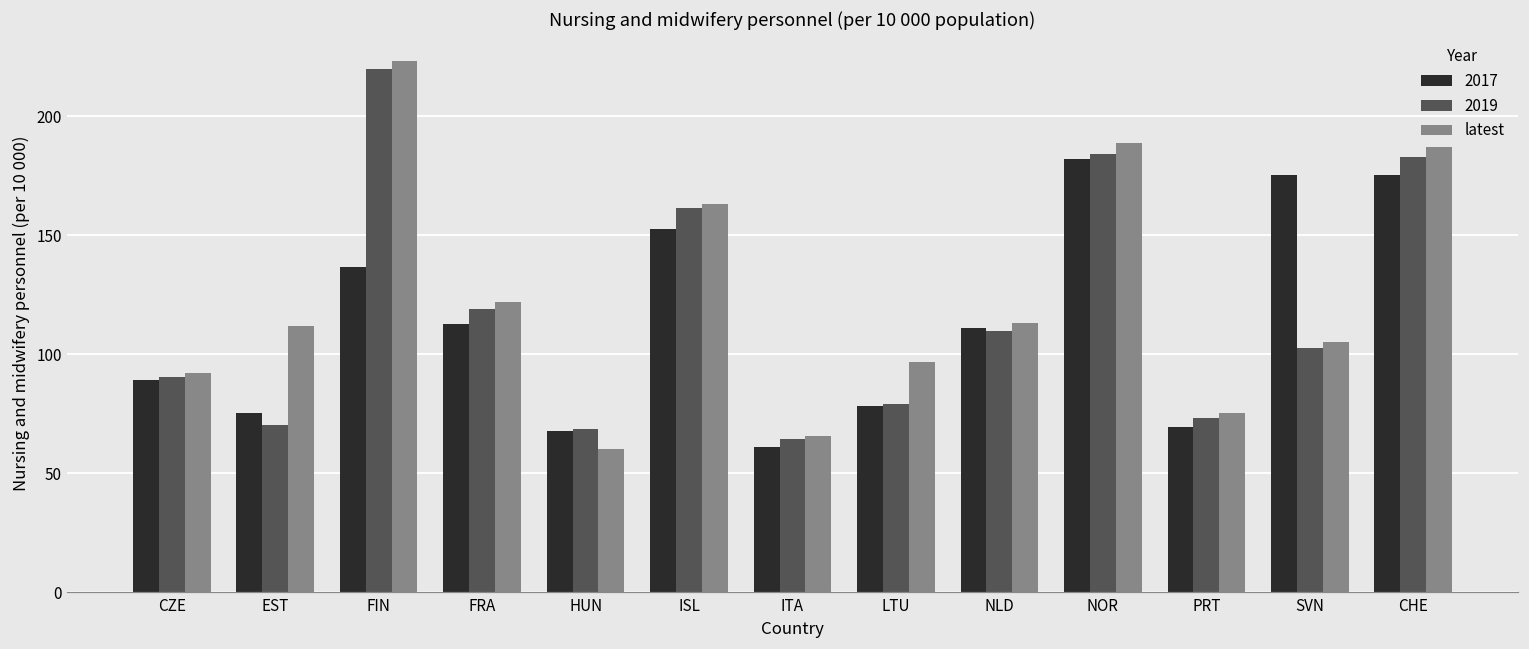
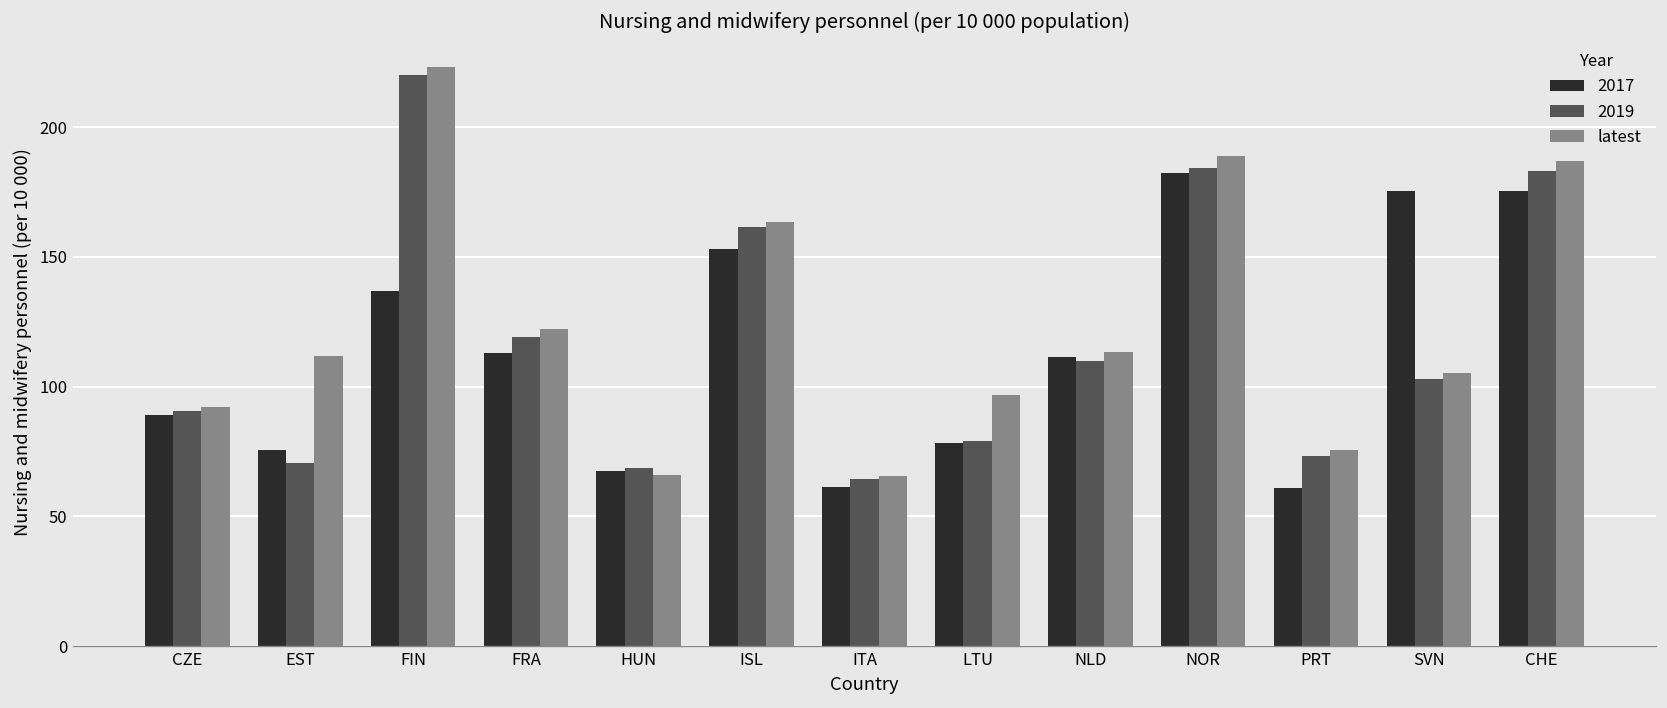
latest, HUN: 60 -> 66
2017, PRT: 69 -> 61
